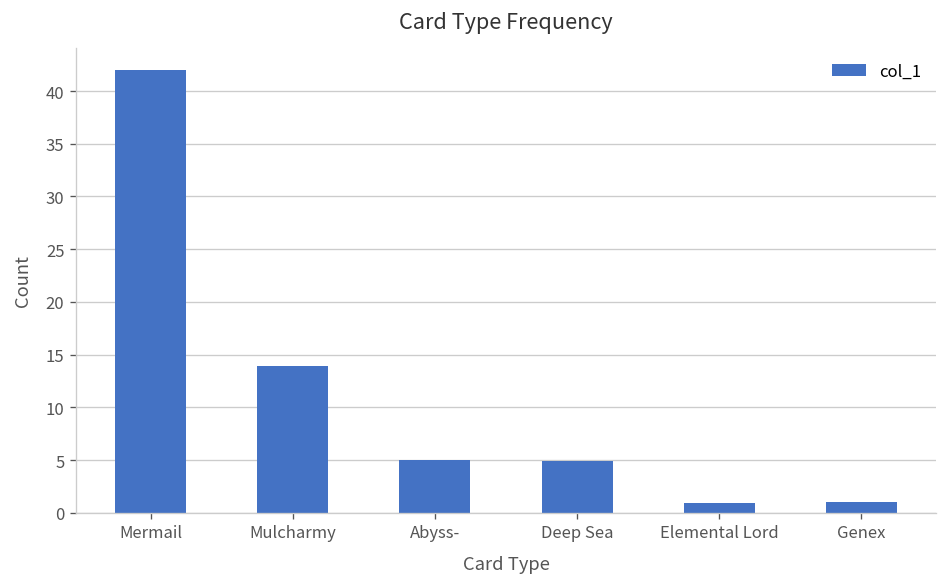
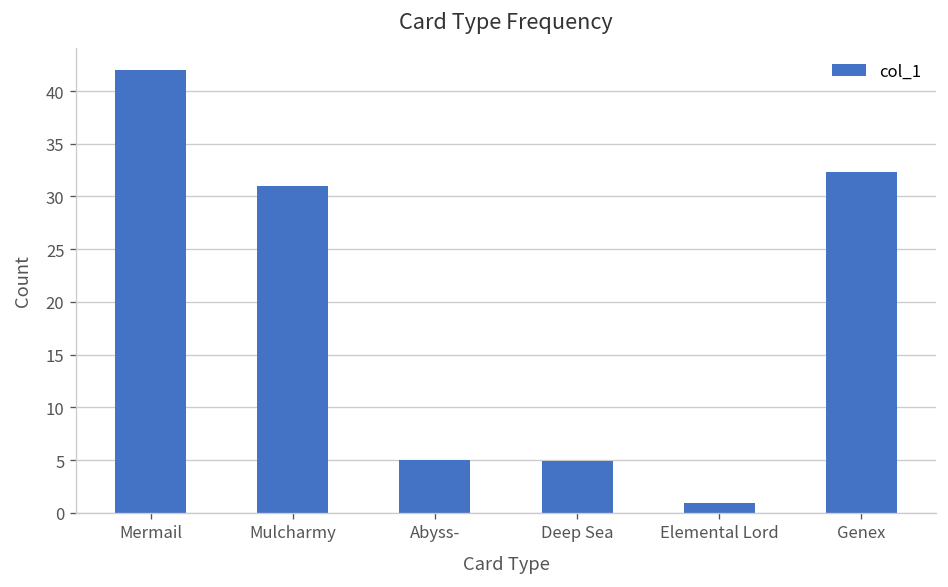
Mulcharmy: 14 -> 31
Genex: 1 -> 32
